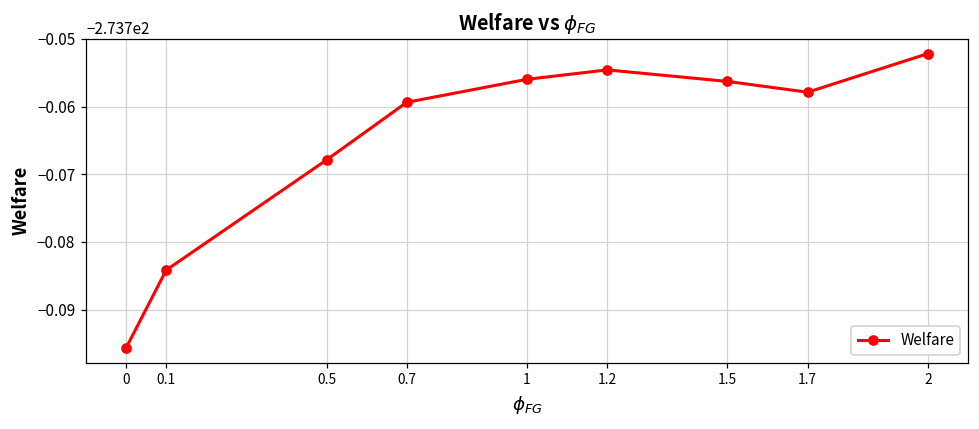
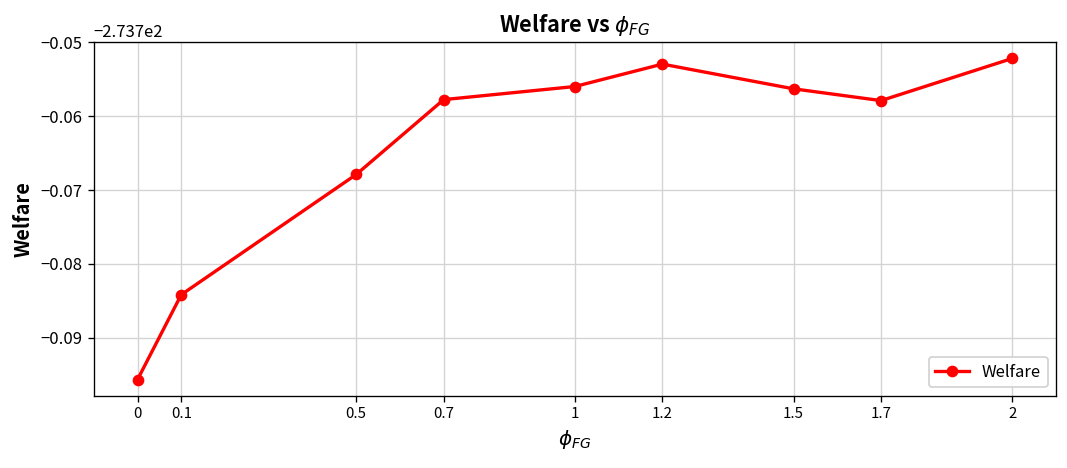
0.7: -273.759 -> -273.758
1.2: -273.755 -> -273.753
